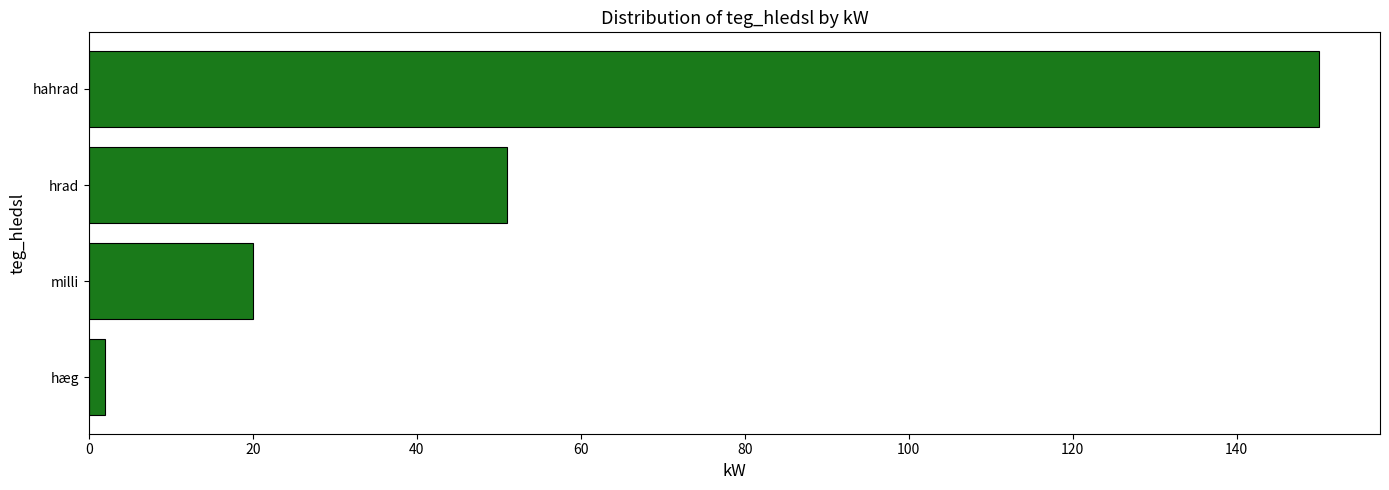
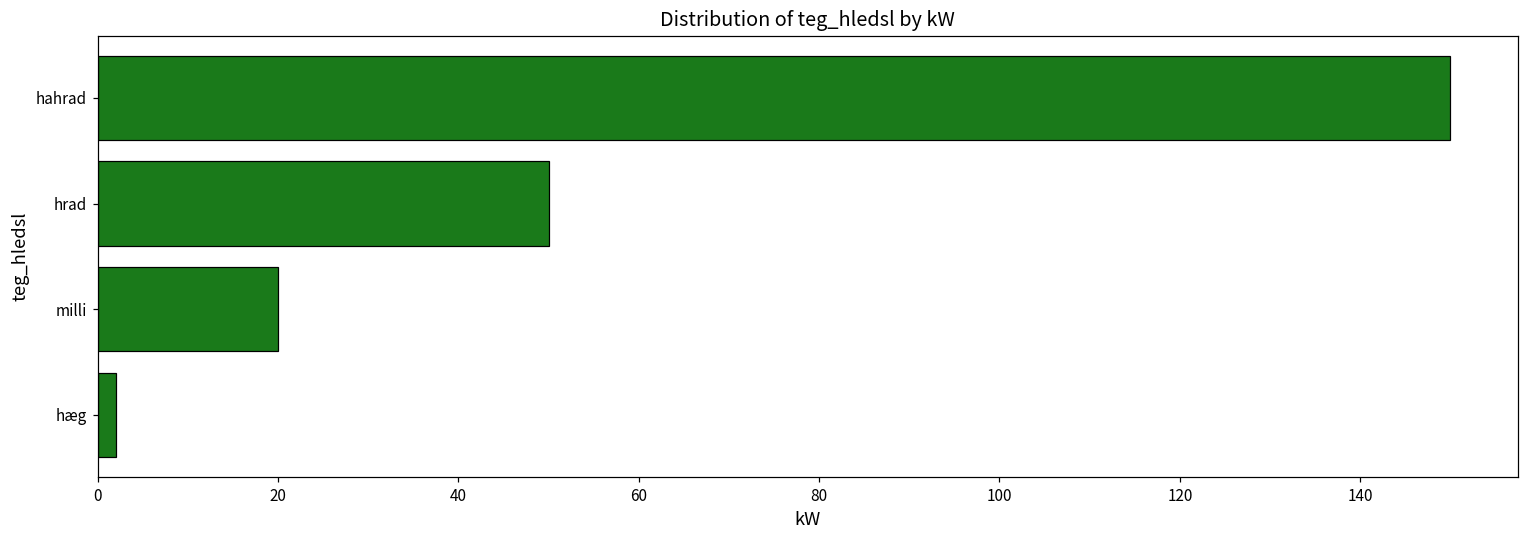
hrad: 51 -> 50
